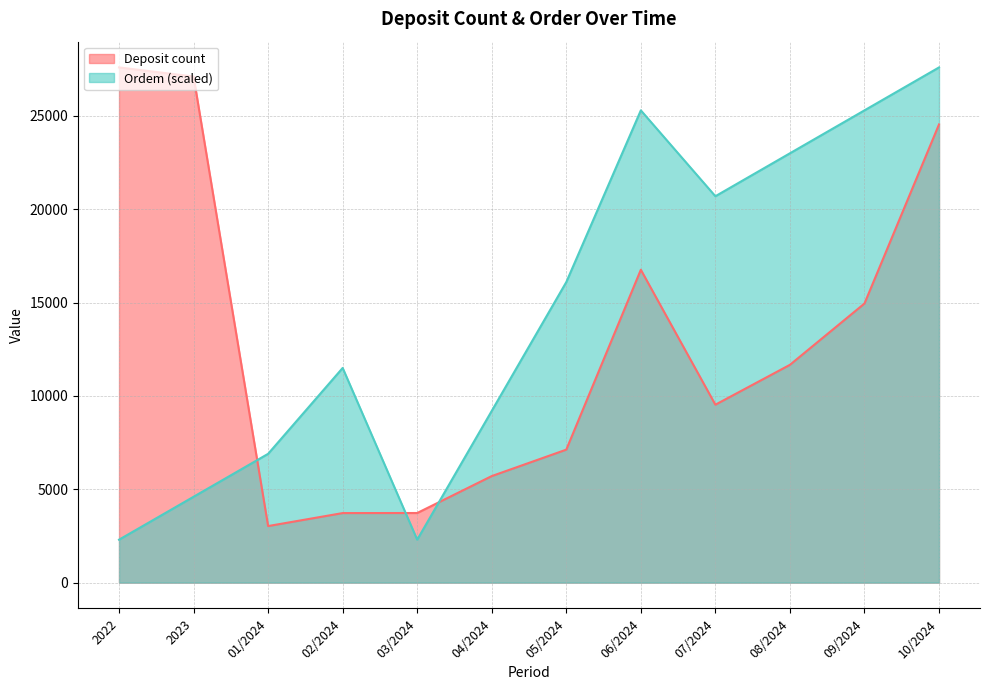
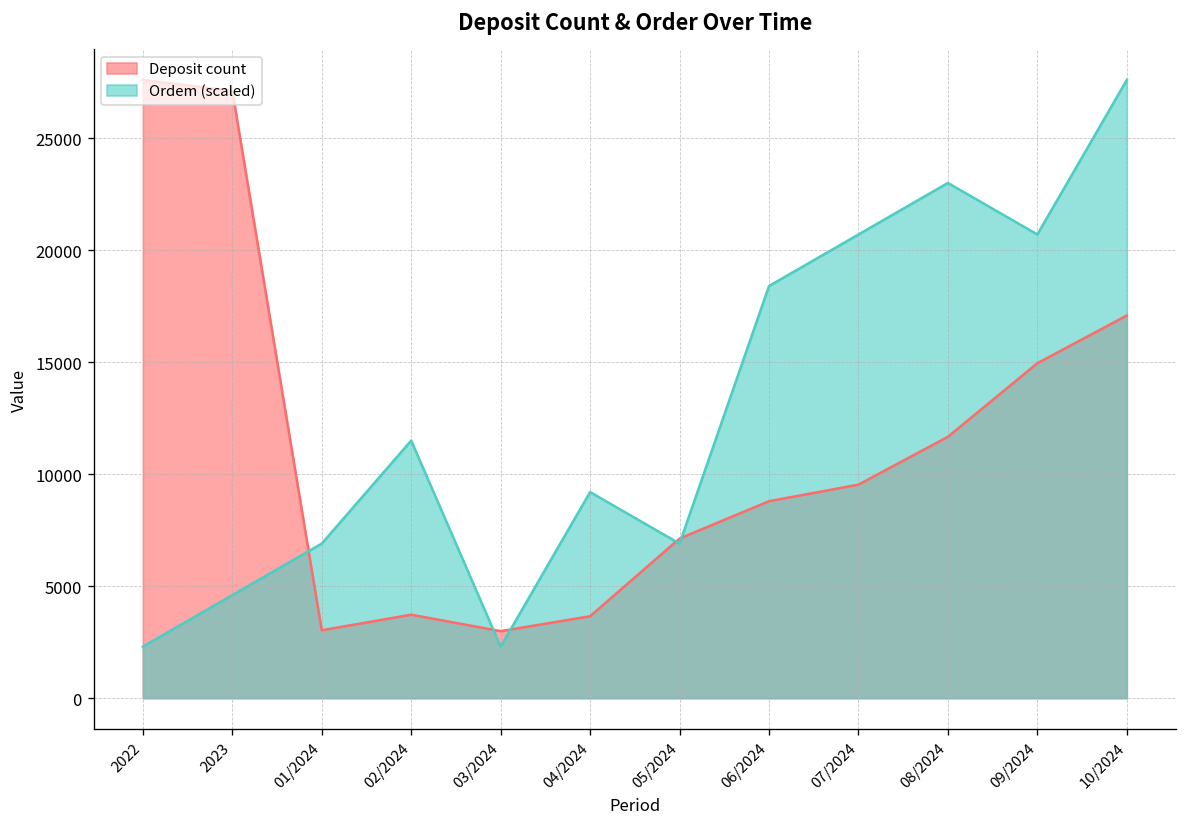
Deposit count, 03/2024: 3700 -> 3000
Deposit count, 04/2024: 5700 -> 3700
Ordem (scaled), 05/2024: 16100 -> 6900
Deposit count, 06/2024: 16800 -> 8800
Ordem (scaled), 06/2024: 25300 -> 18400
Ordem (scaled), 09/2024: 25300 -> 20700
Deposit count, 10/2024: 24500 -> 17100
